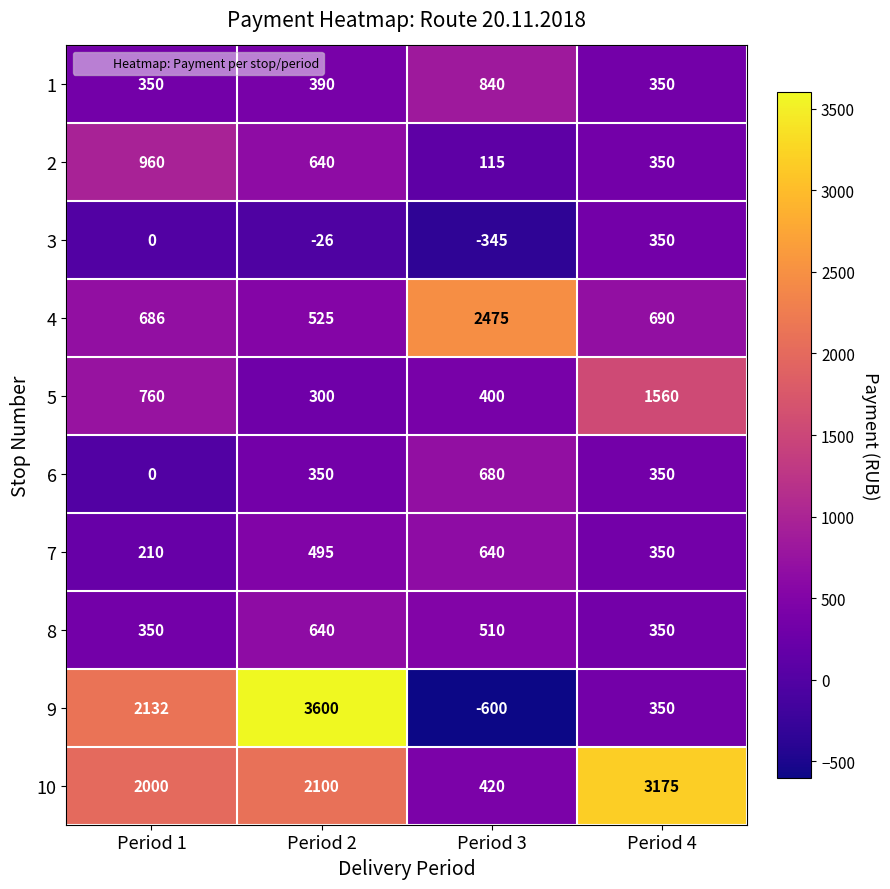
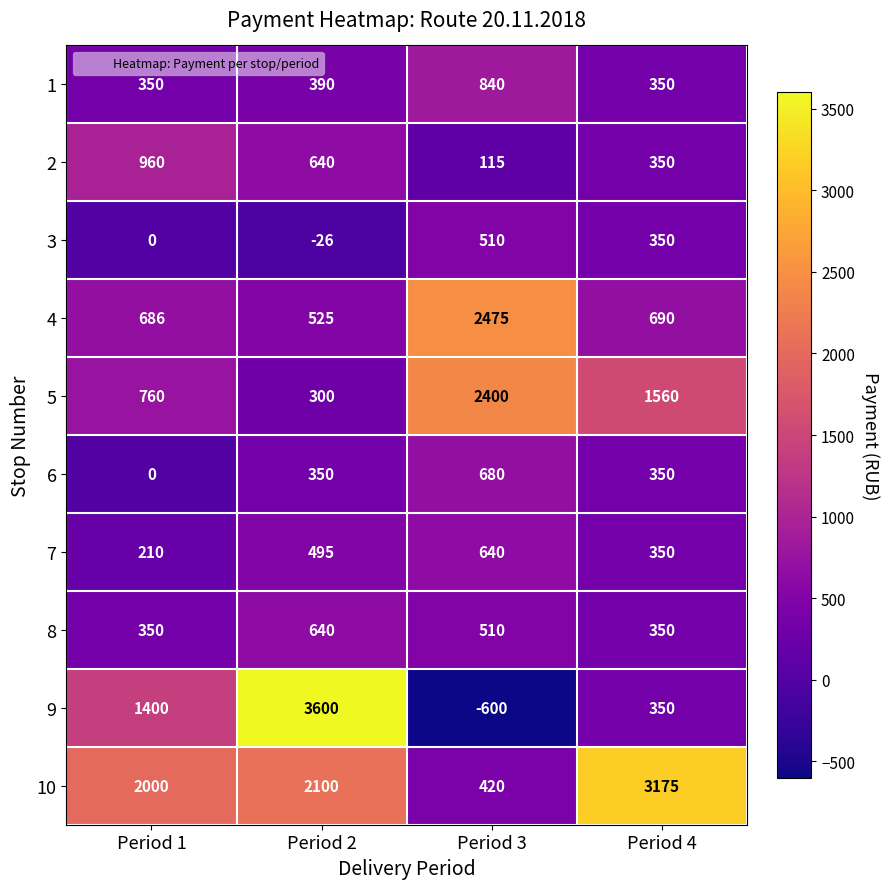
3, Period 3: -345 -> 510
5, Period 3: 400 -> 2400
9, Period 1: 2132 -> 1400
